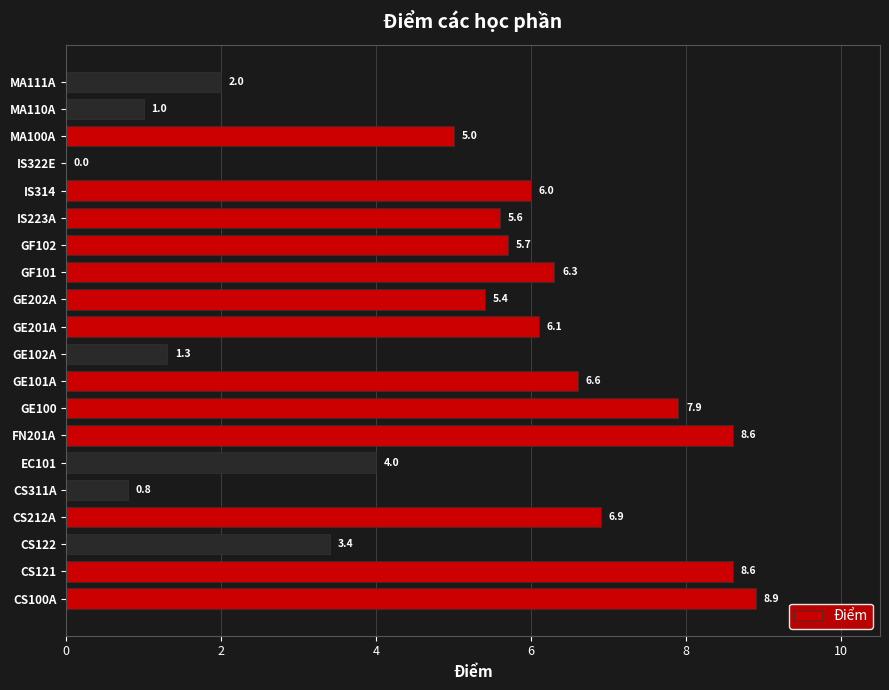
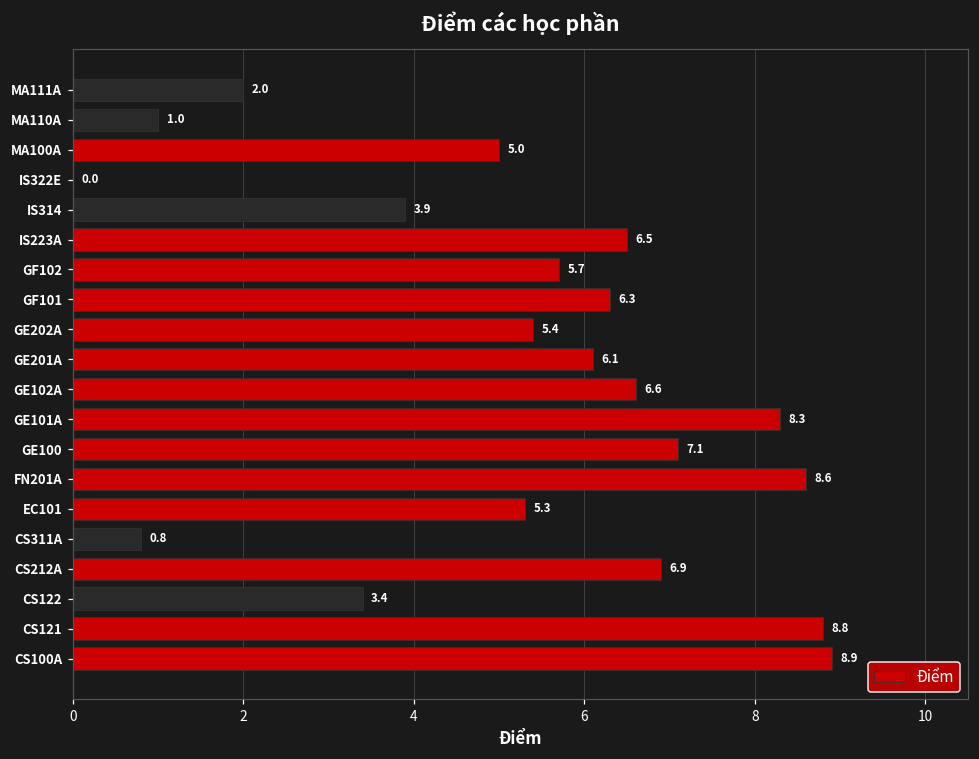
IS314: 6.0 -> 3.9
IS223A: 5.6 -> 6.5
GE102A: 1.3 -> 6.6
GE101A: 6.6 -> 8.3
GE100: 7.9 -> 7.1
EC101: 4.0 -> 5.3
CS121: 8.6 -> 8.8
